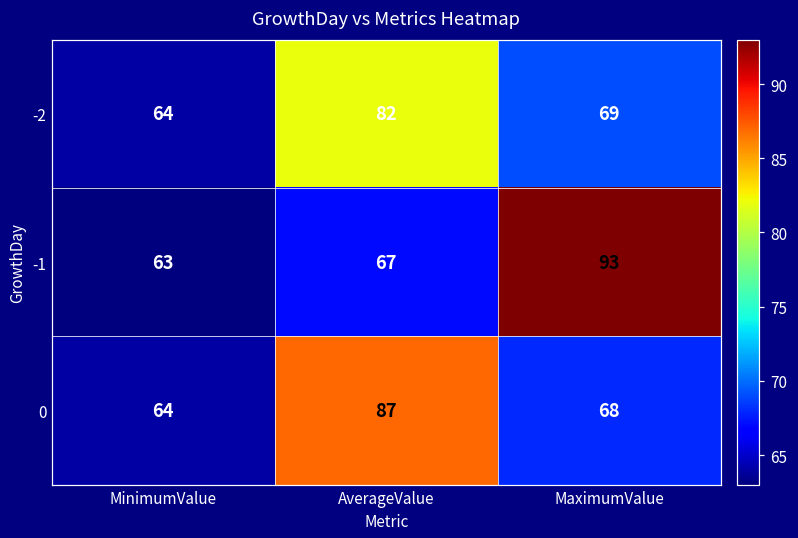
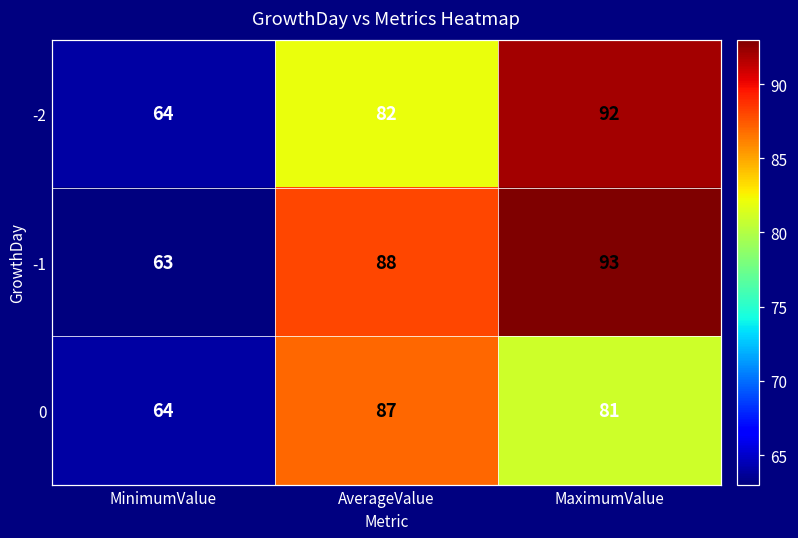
-2, MaximumValue: 69 -> 92
-1, AverageValue: 67 -> 88
0, MaximumValue: 68 -> 81
